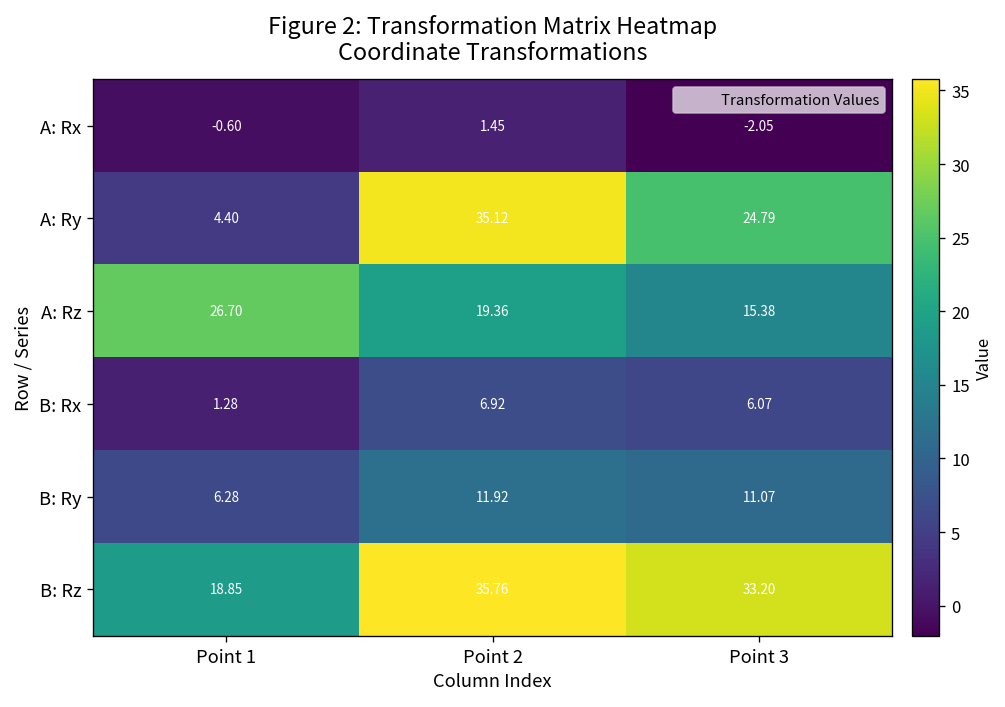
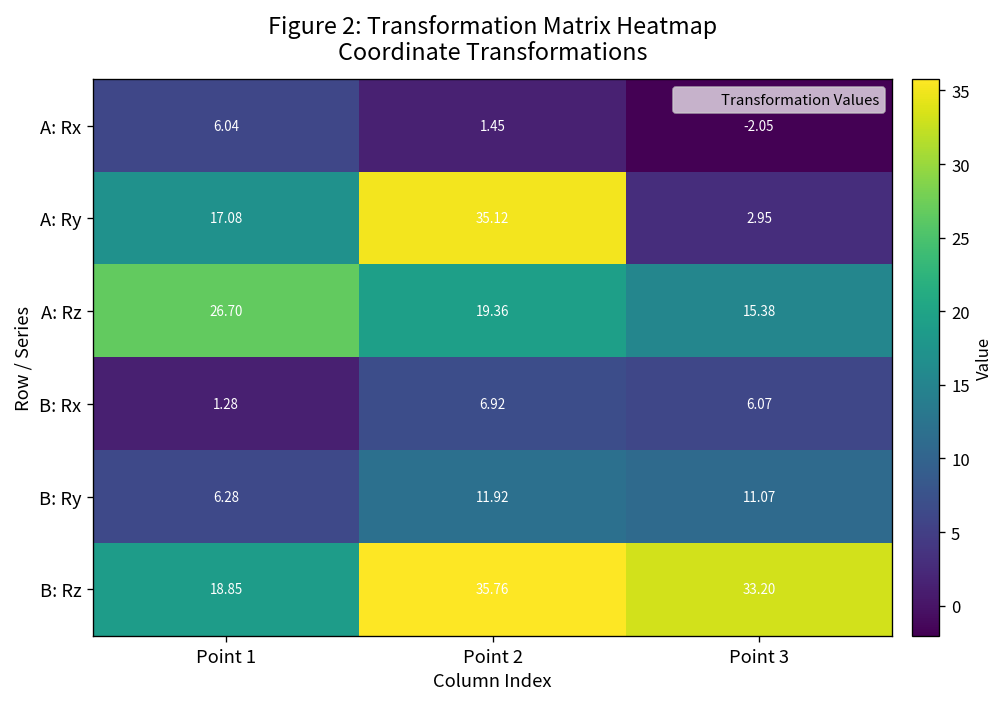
A: Rx, Point 1: -0.60 -> 6.04
A: Ry, Point 1: 4.40 -> 17.08
A: Ry, Point 3: 24.79 -> 2.95
